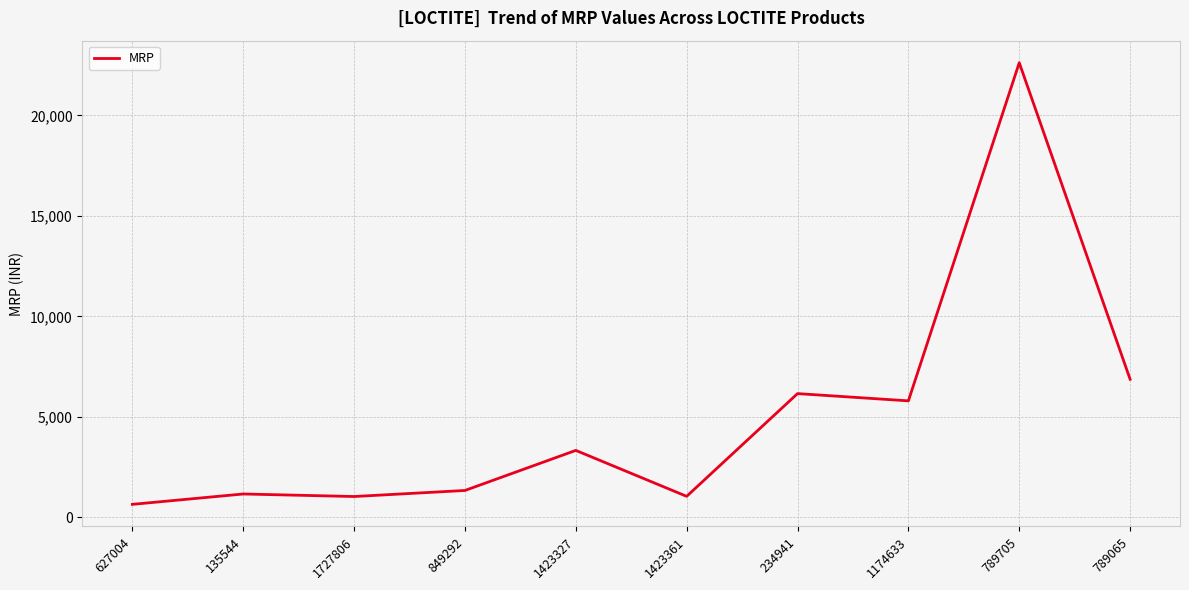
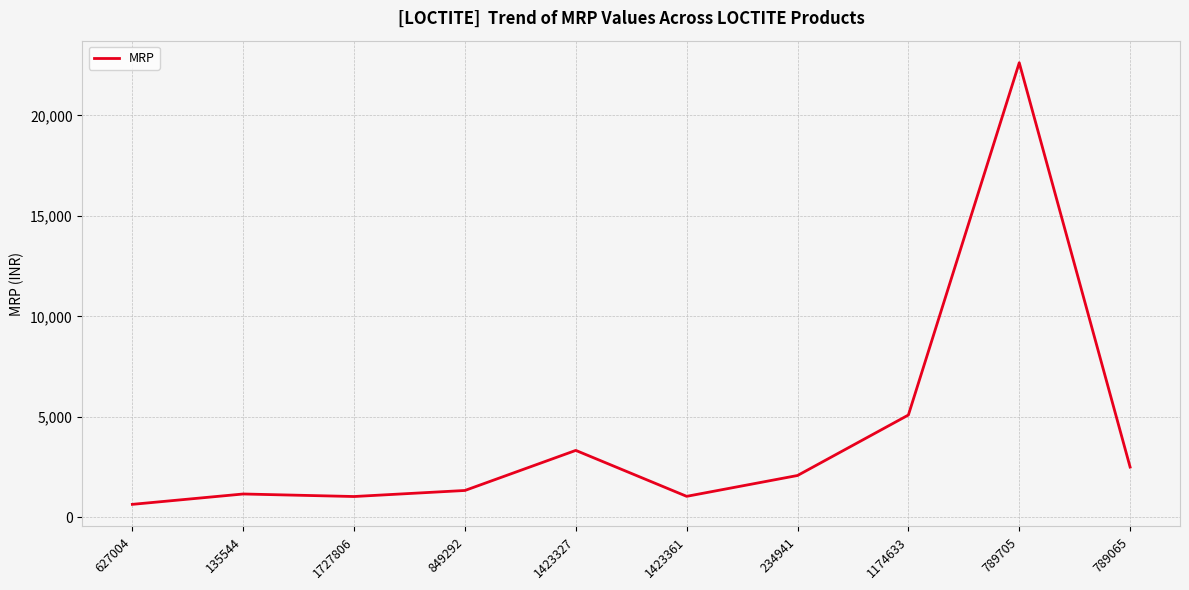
234941: 6,200 -> 2,100
1174633: 5,800 -> 5,100
789065: 6,900 -> 2,500
